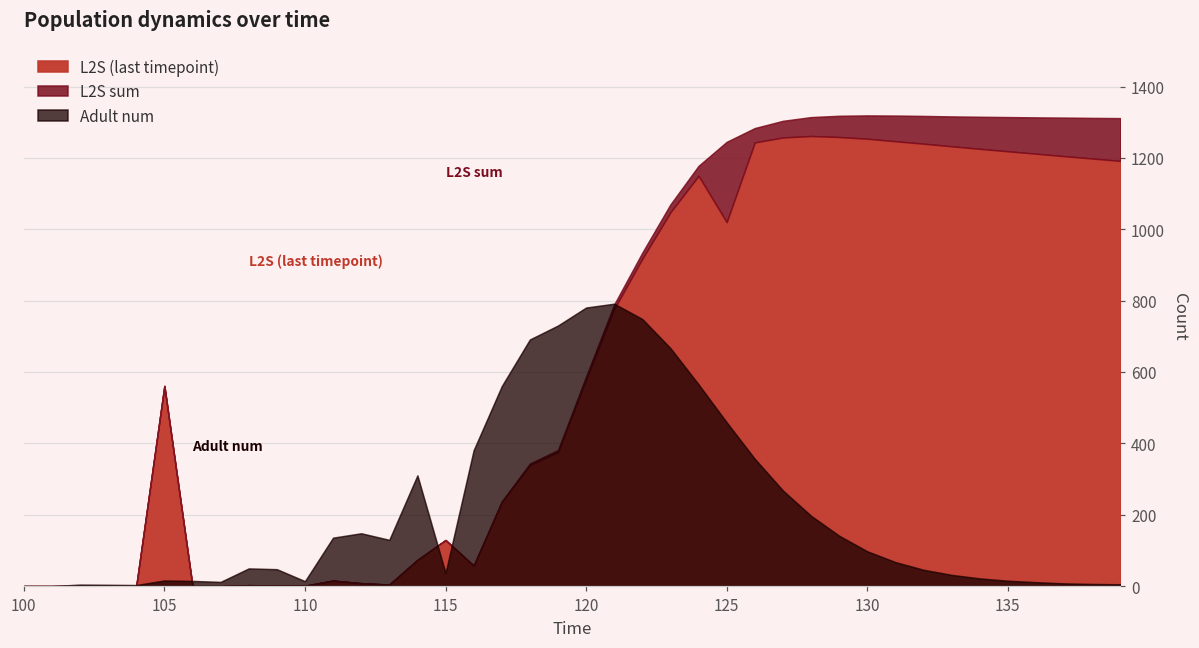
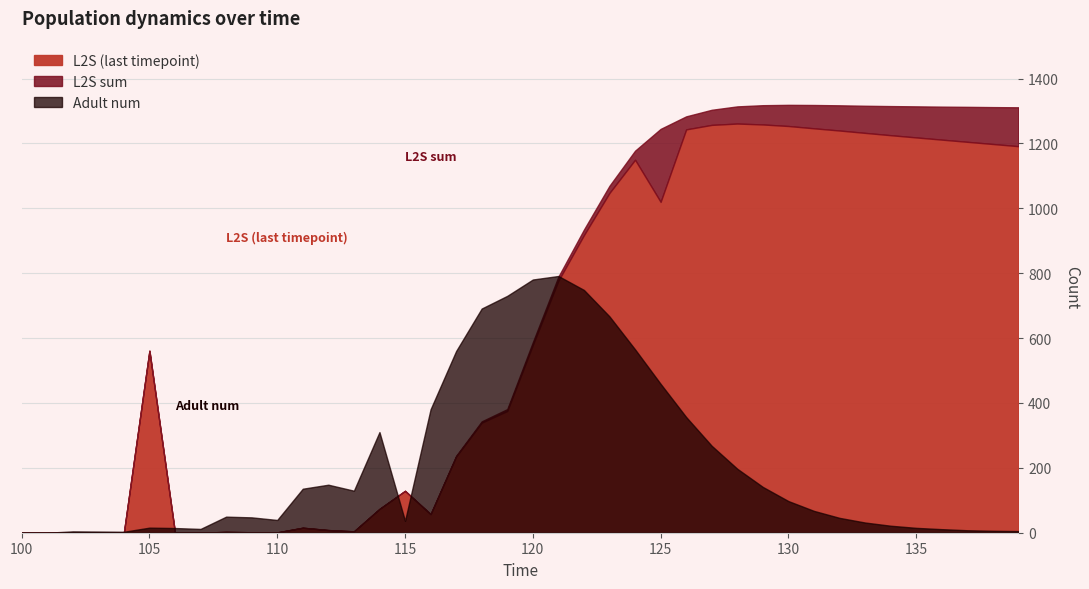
Adult num, 110: 10 -> 40
